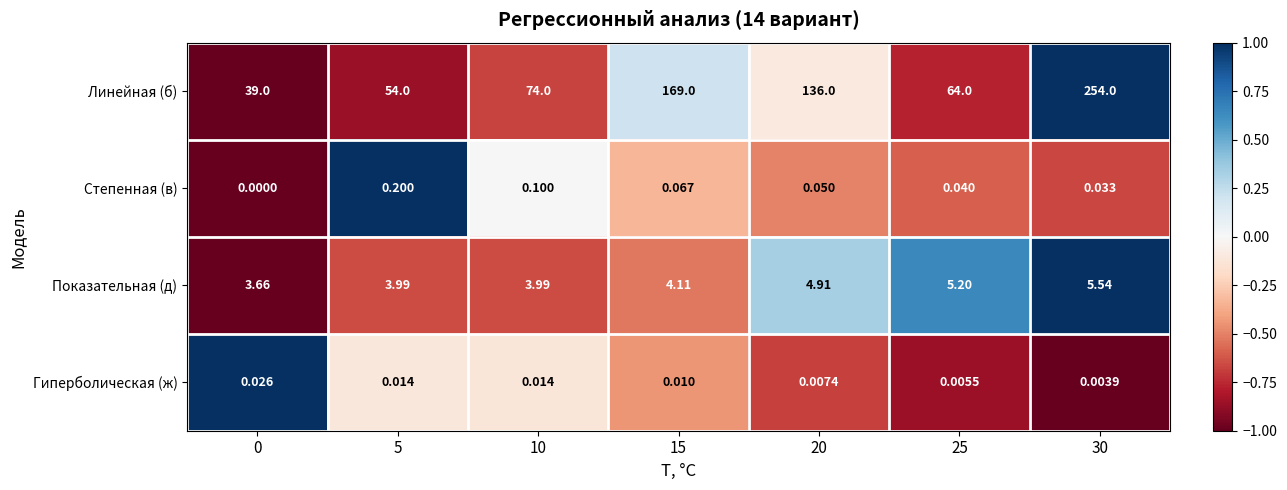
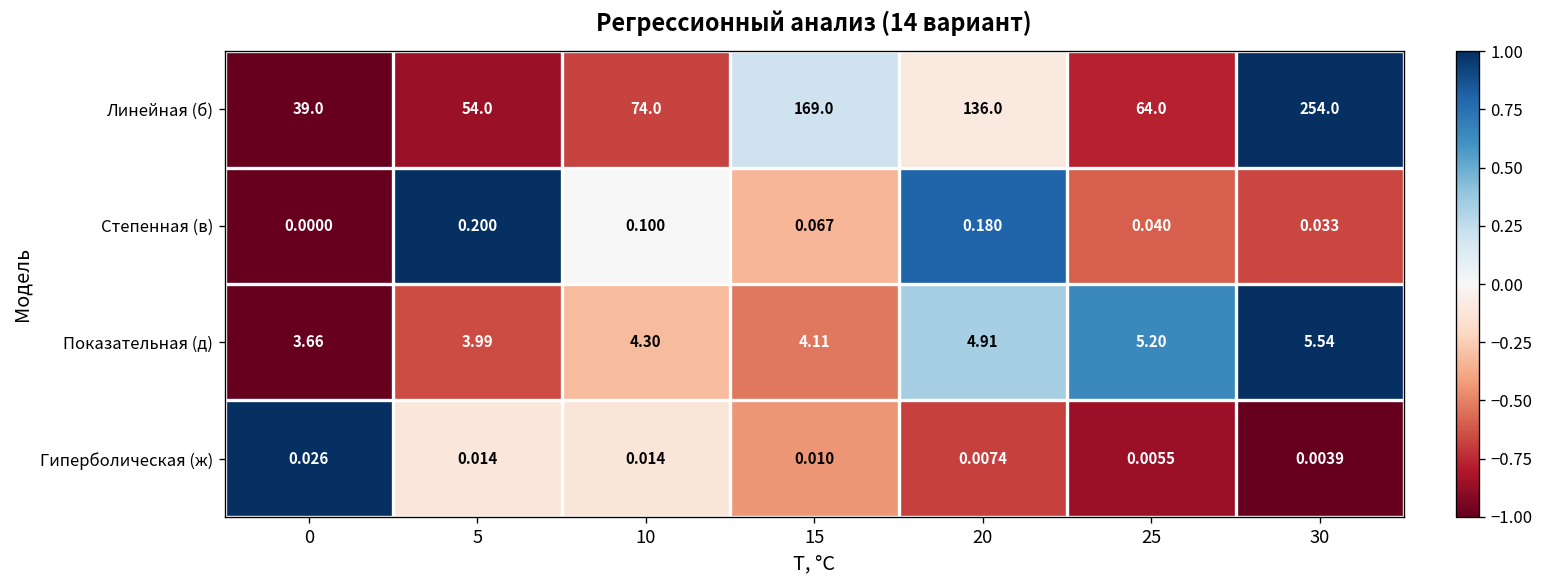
Степенная (в), 20: 0.050 -> 0.180
Показательная (д), 10: 3.99 -> 4.30
